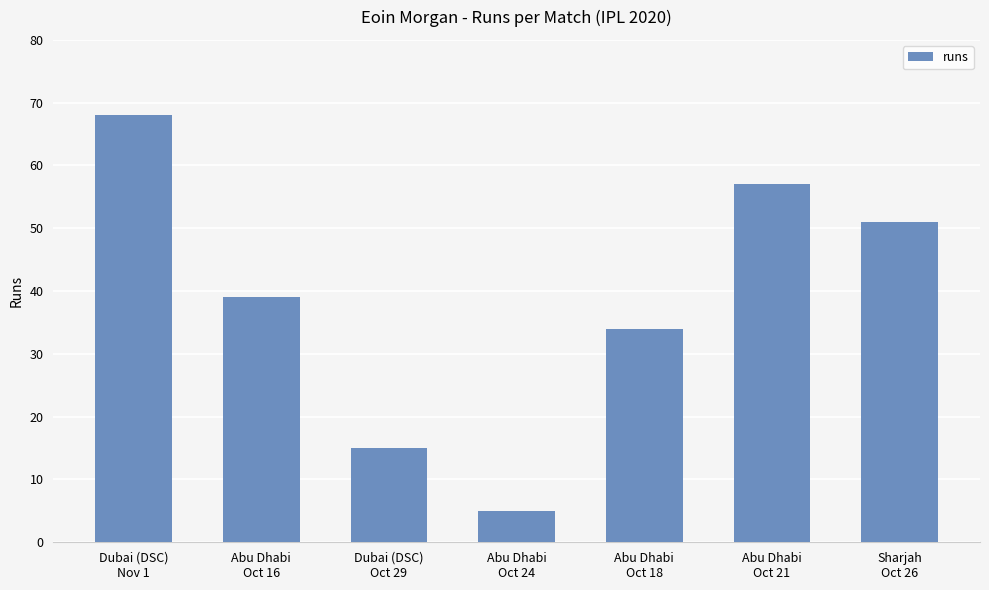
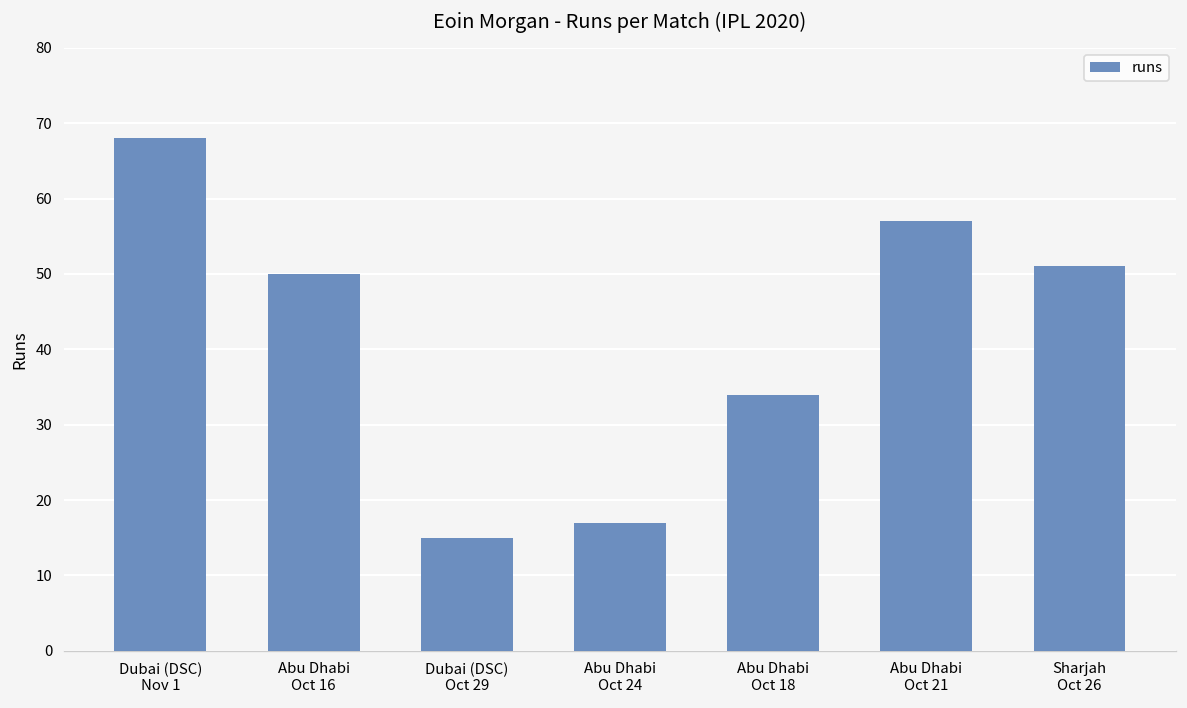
Abu Dhabi Oct 16: 39 -> 50
Abu Dhabi Oct 24: 5 -> 17
